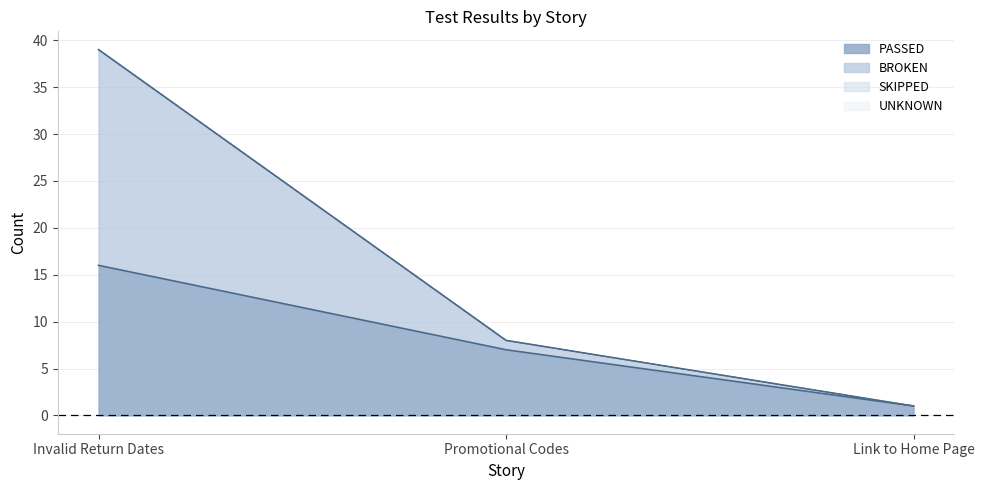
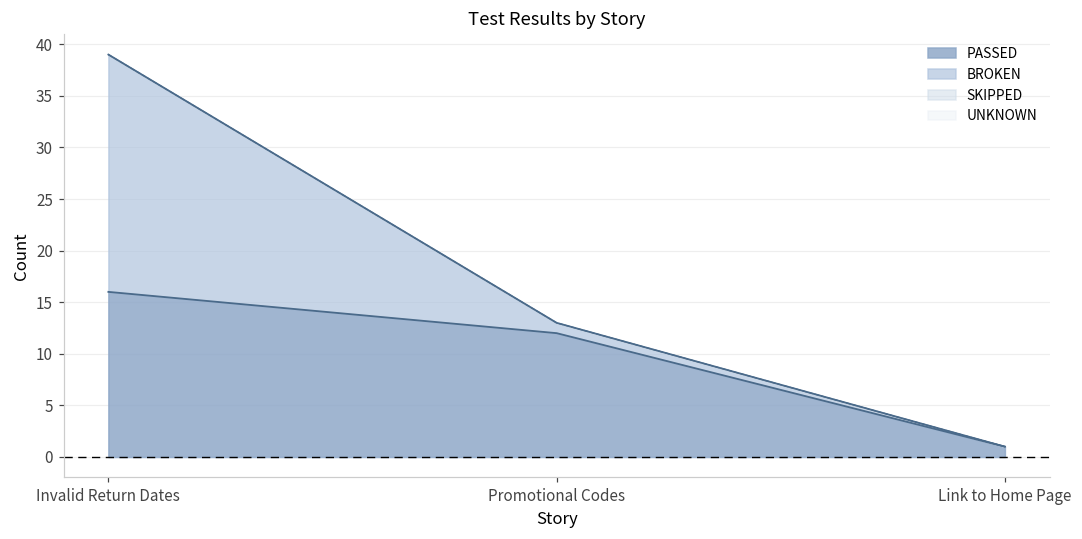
PASSED, Promotional Codes: 7 -> 12
